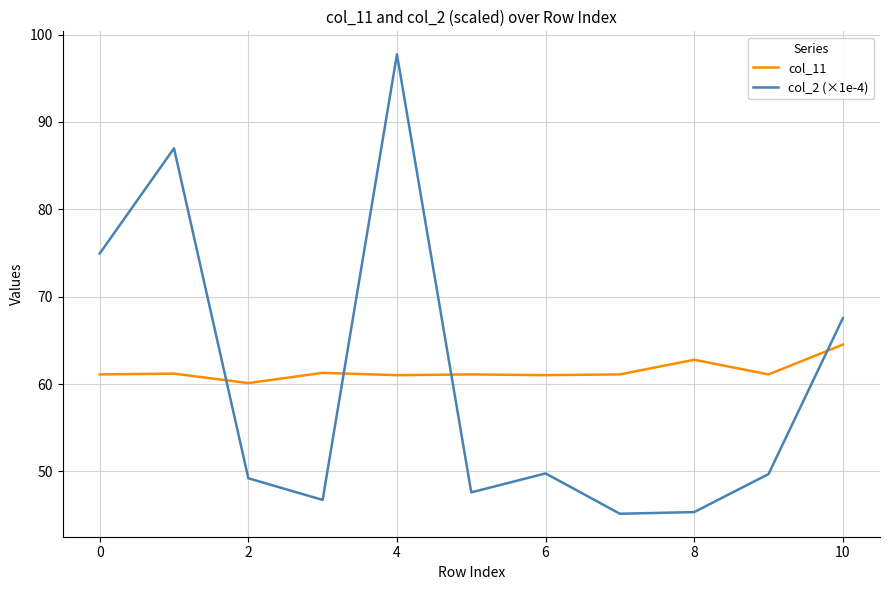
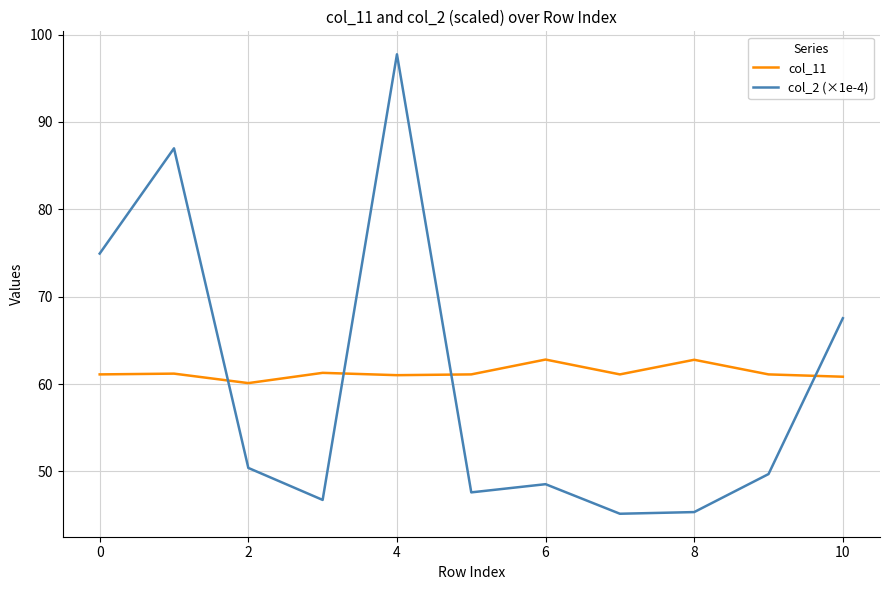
col_2 (×1e-4), 2: 49 -> 50
col_11, 6: 61 -> 63
col_2 (×1e-4), 6: 50 -> 49
col_11, 10: 65 -> 61
